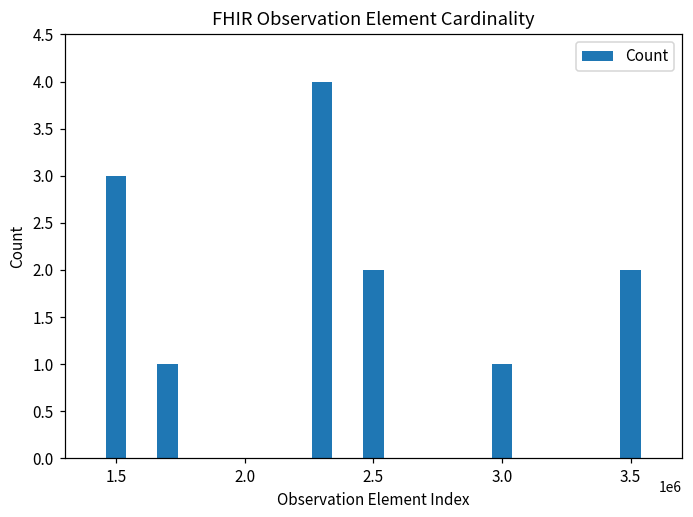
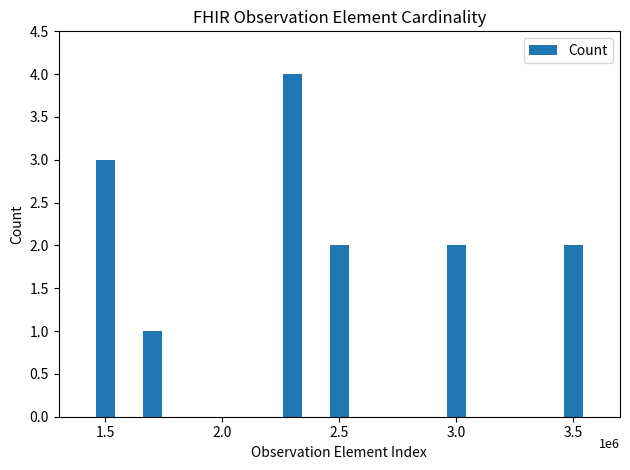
3.0: 1 -> 2
